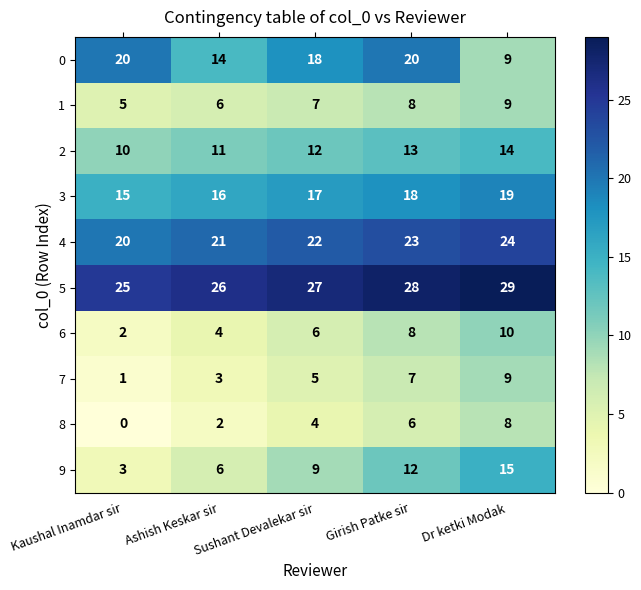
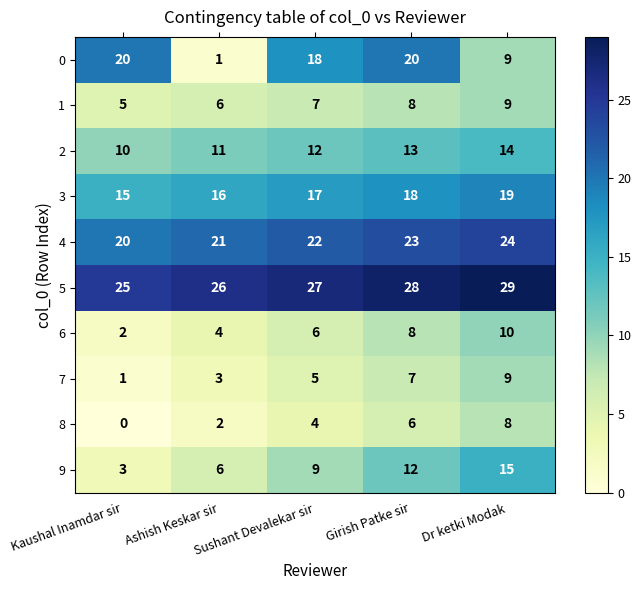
0, Ashish Keskar sir: 14 -> 1
